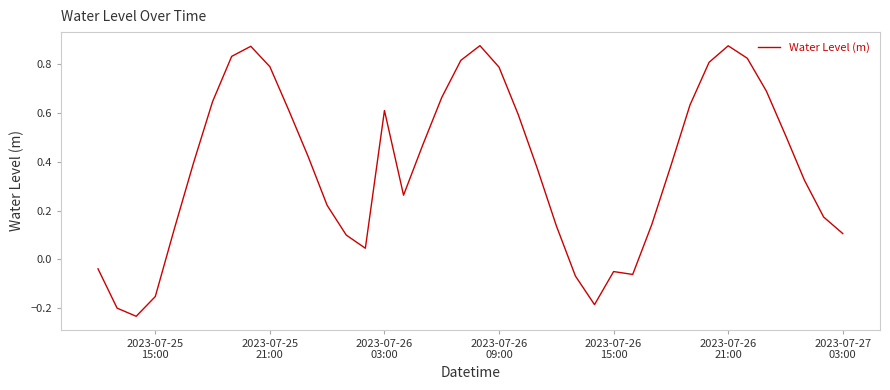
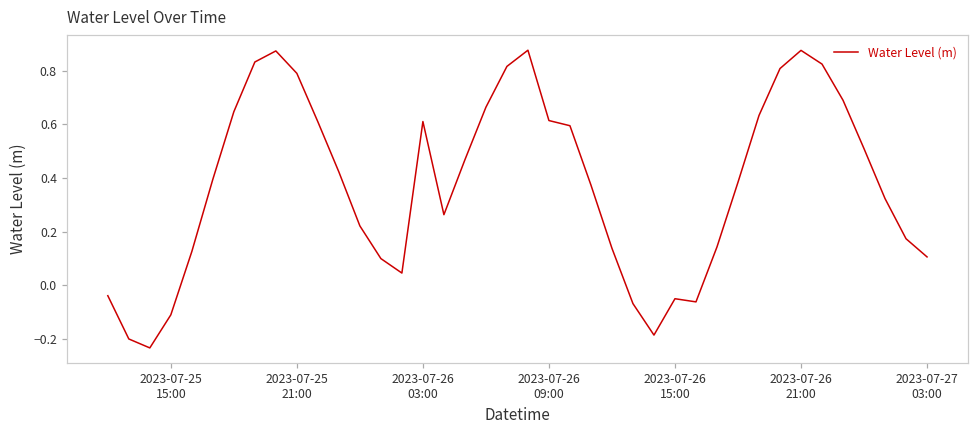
2023-07-25 15:00: -0.15 -> -0.11
2023-07-26 09:00: 0.79 -> 0.61
